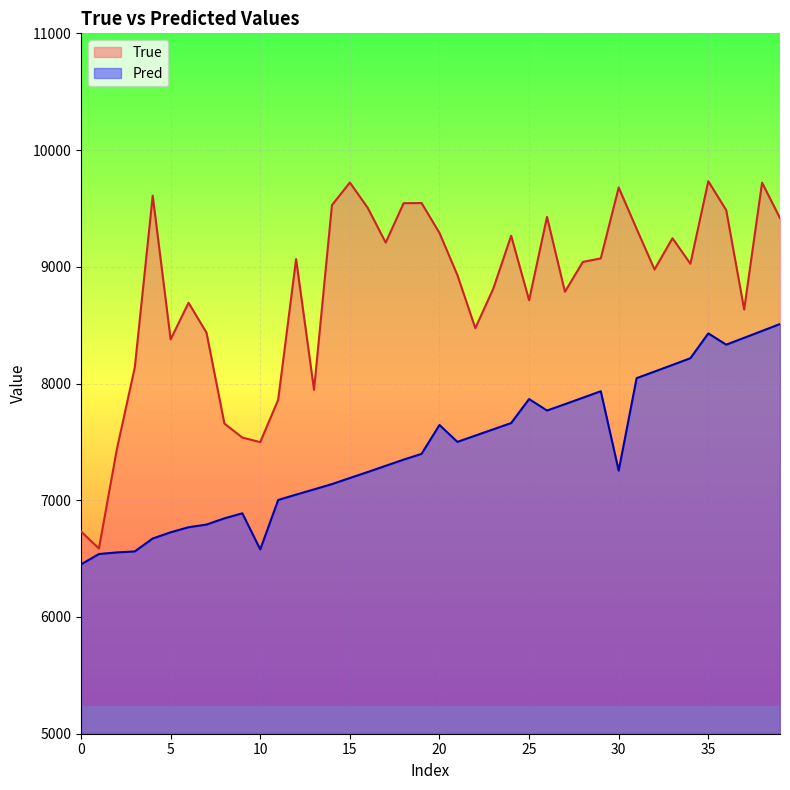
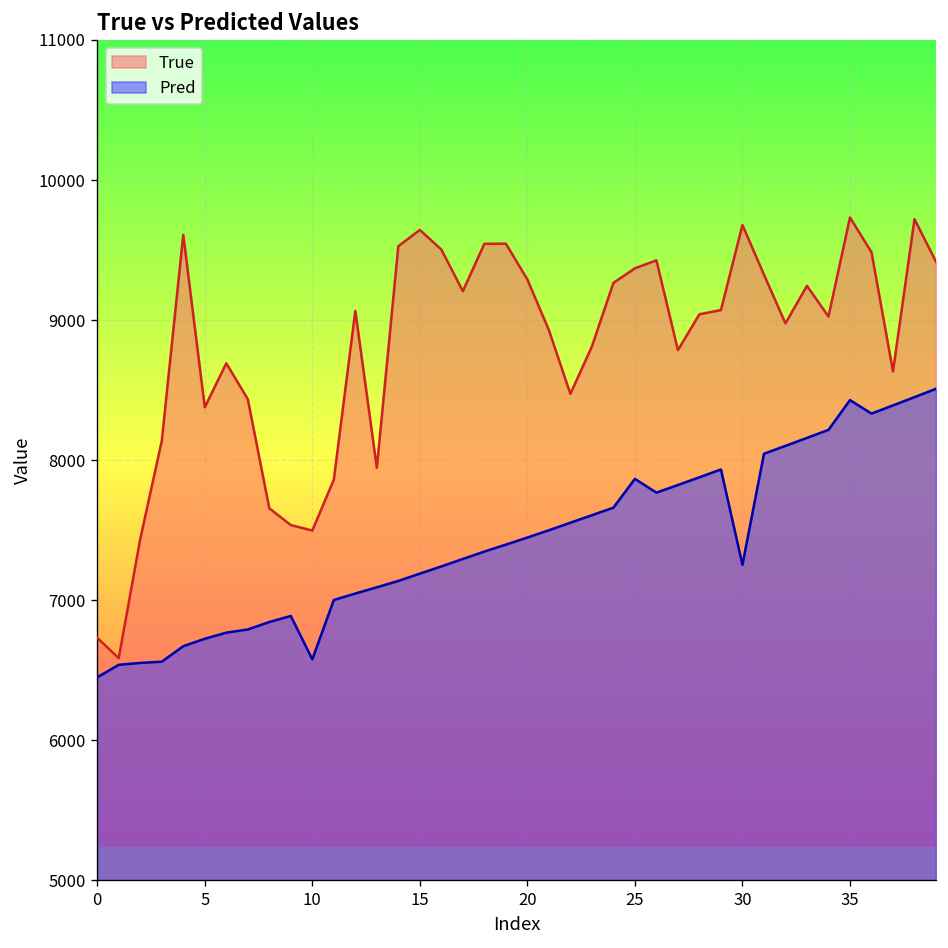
True, 15: 9720 -> 9640
Pred, 20: 7640 -> 7450
True, 25: 8710 -> 9370
